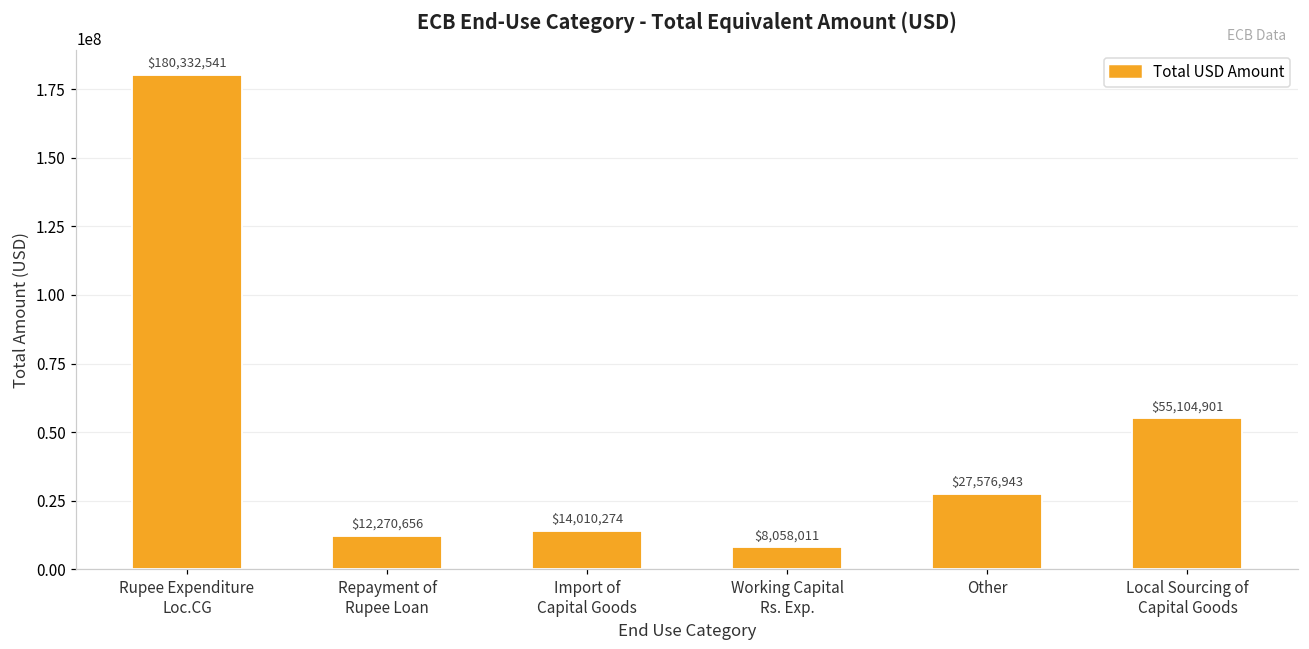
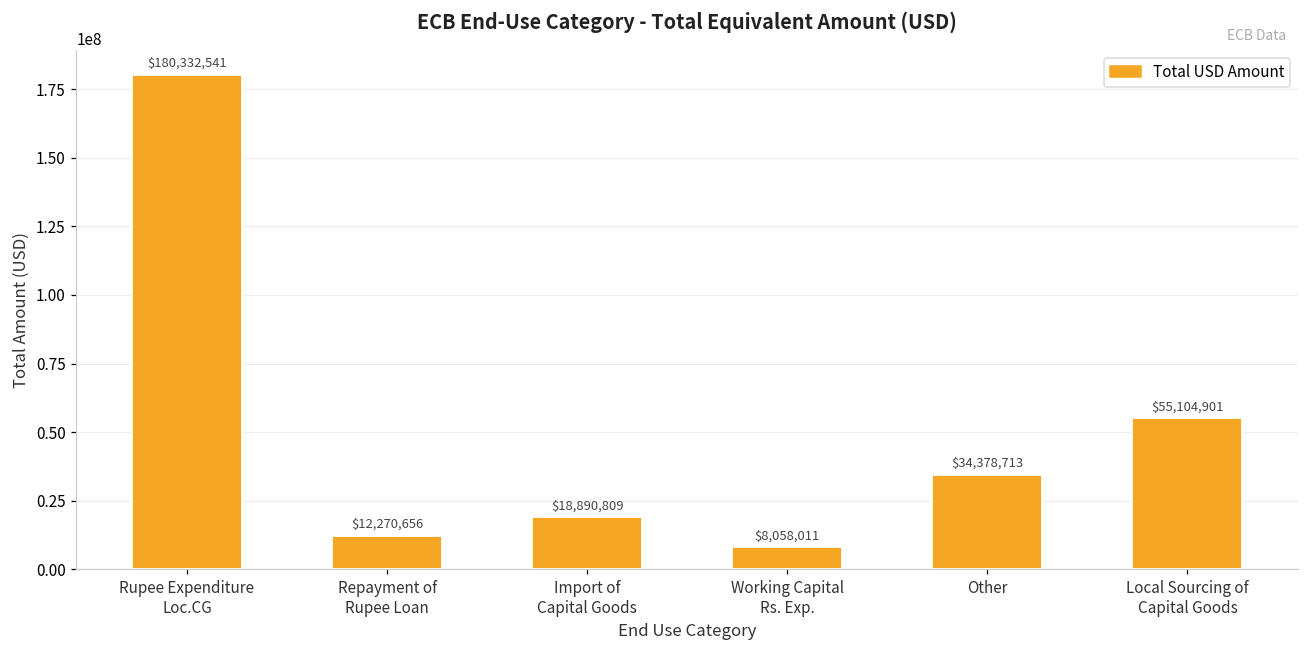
Import of Capital Goods: $14,010,274 -> $18,890,809
Other: $27,576,943 -> $34,378,713
